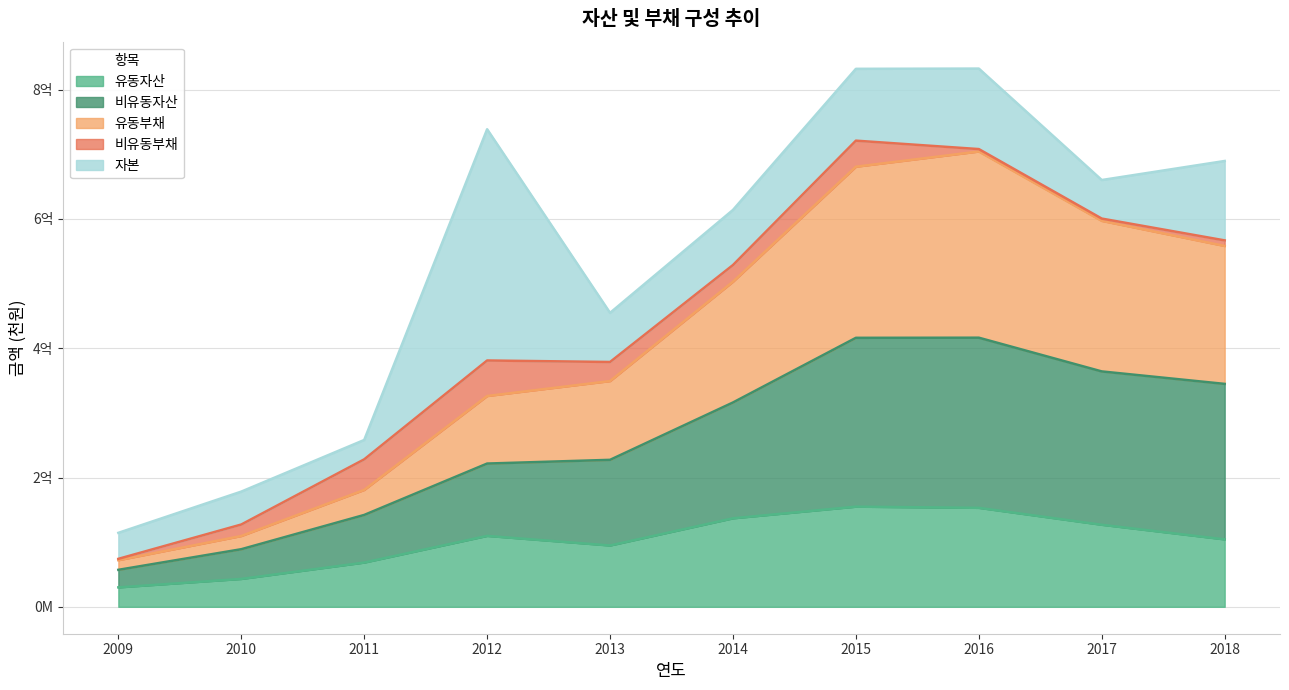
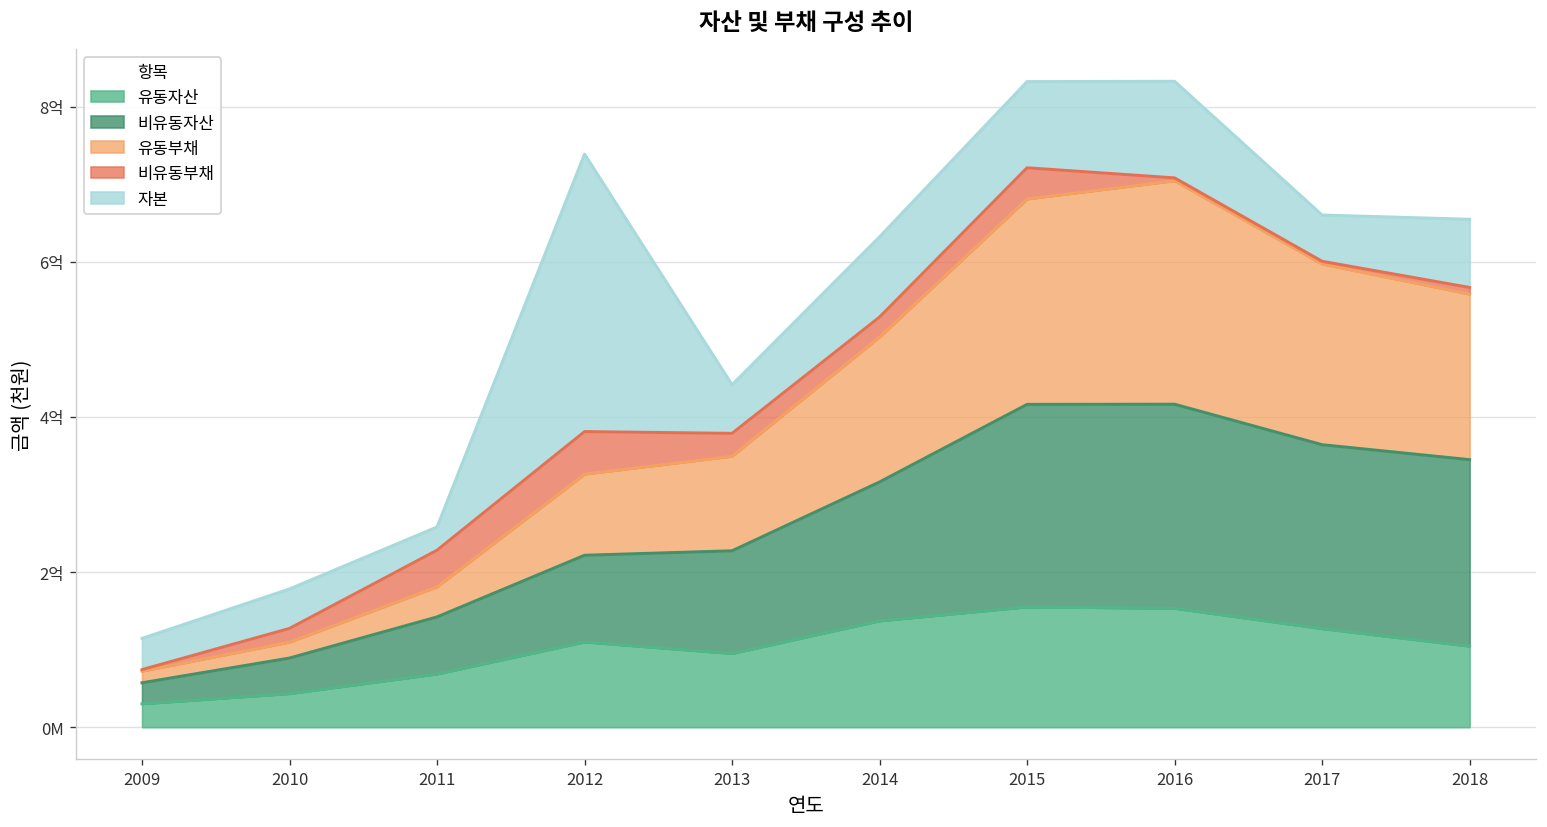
자본, 2013: 0.8억 -> 0.6억
자본, 2014: 0.9억 -> 1.0억
자본, 2018: 1.2억 -> 0.9억
